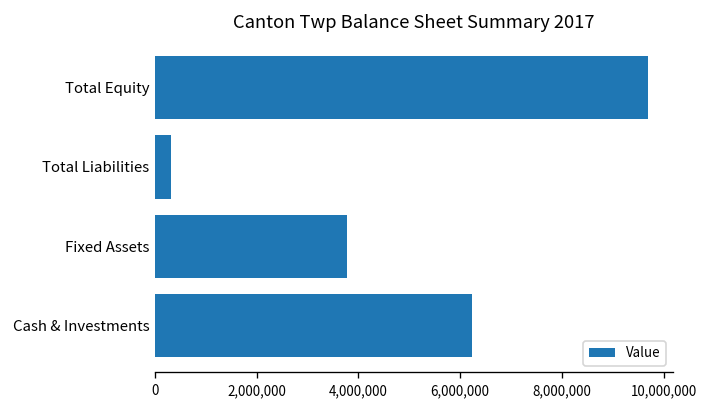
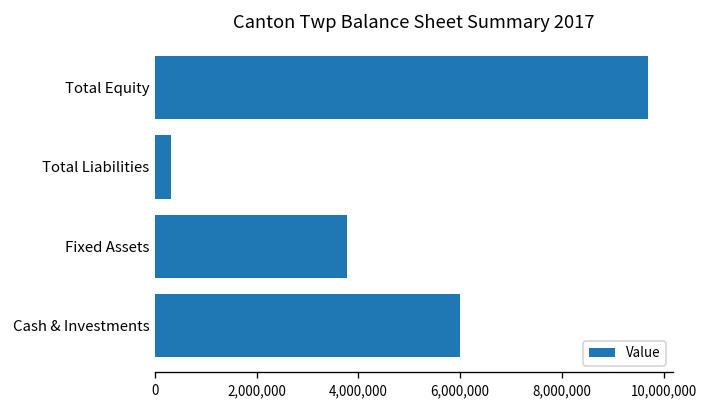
Cash & Investments: 6,200,000 -> 6,000,000
